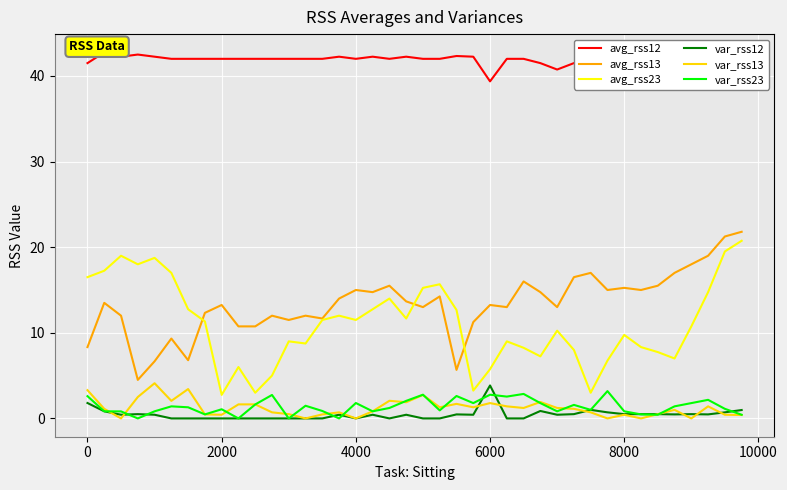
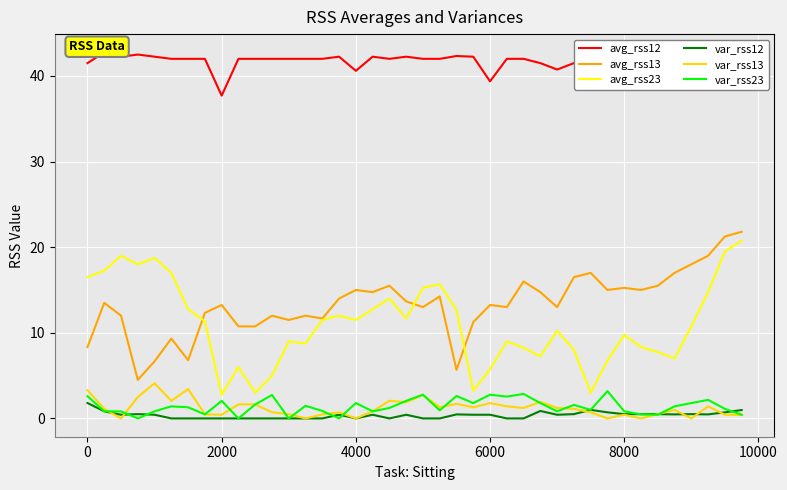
avg_rss12, 2000: 42 -> 38
var_rss23, 2000: 1 -> 2
avg_rss12, 4000: 42 -> 41
var_rss12, 6000: 4 -> 0
